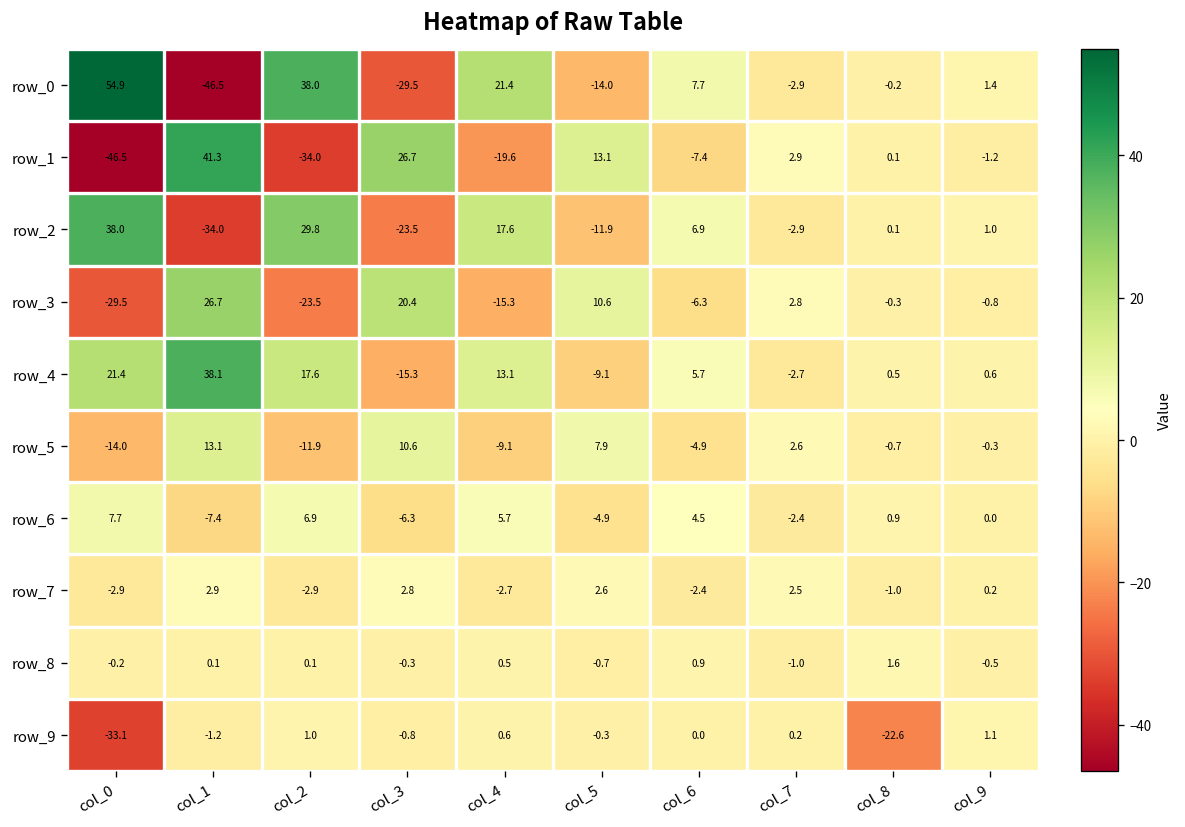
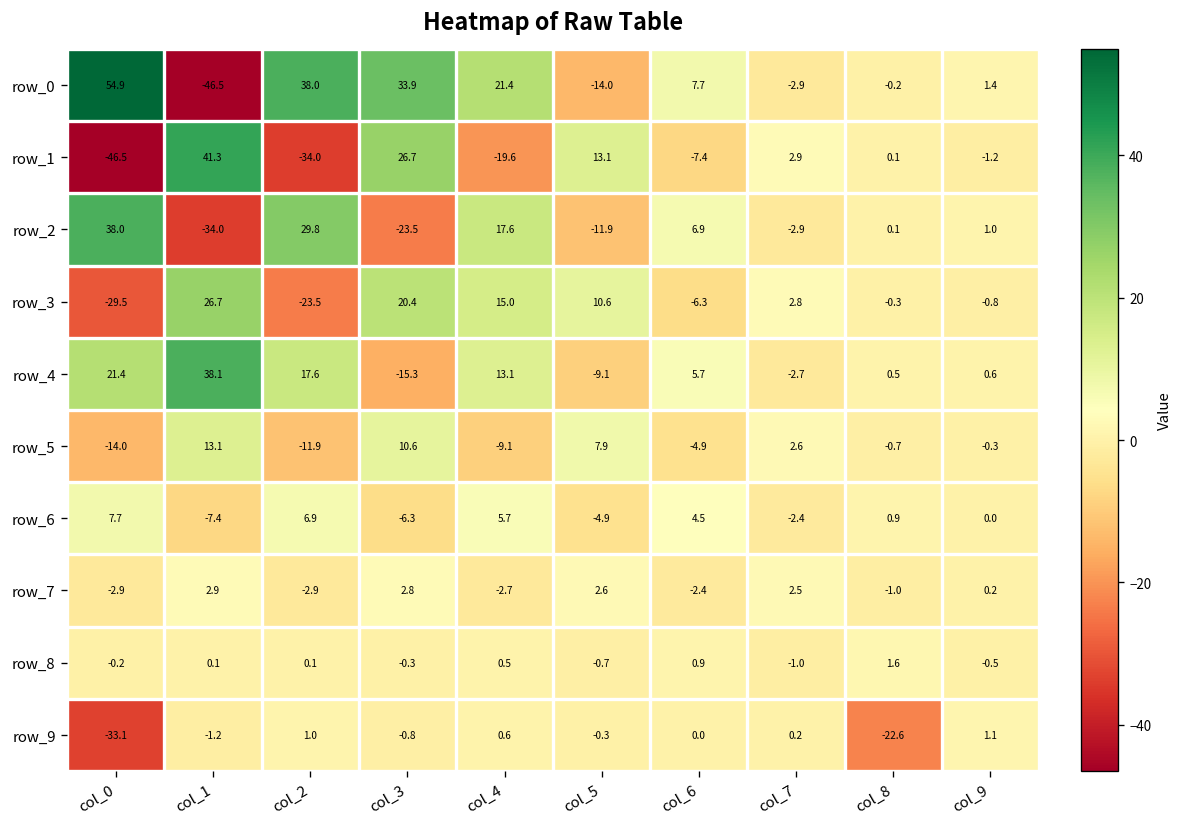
row_0, col_3: -29.5 -> 33.9
row_3, col_4: -15.3 -> 15.0
